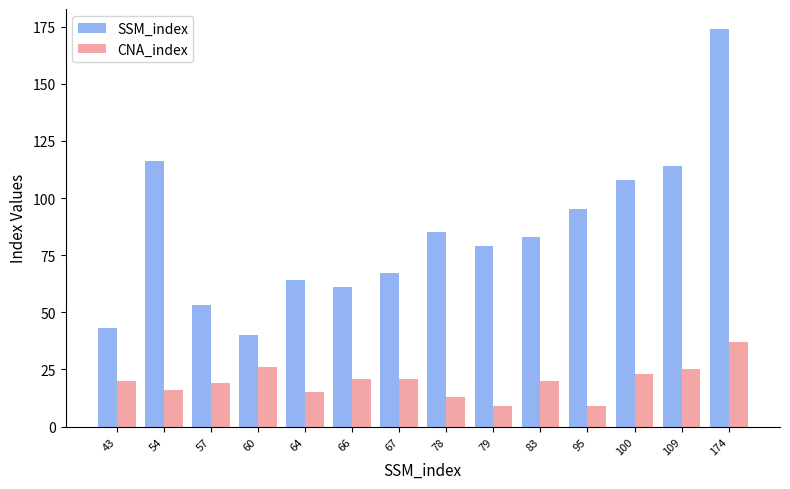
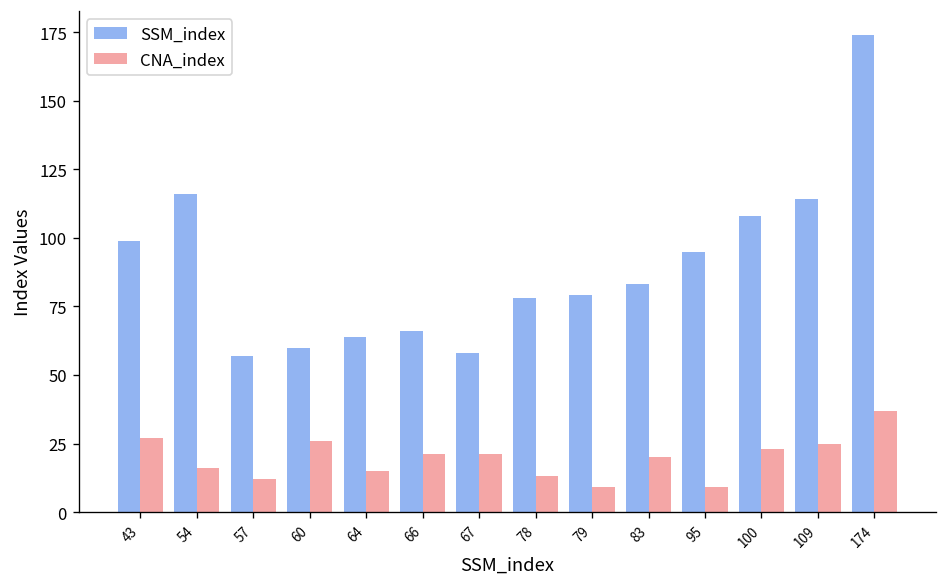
SSM_index, 43: 43 -> 99
CNA_index, 43: 20 -> 27
SSM_index, 57: 53 -> 57
CNA_index, 57: 19 -> 12
SSM_index, 60: 40 -> 60
SSM_index, 66: 61 -> 66
SSM_index, 67: 67 -> 58
SSM_index, 78: 85 -> 78
